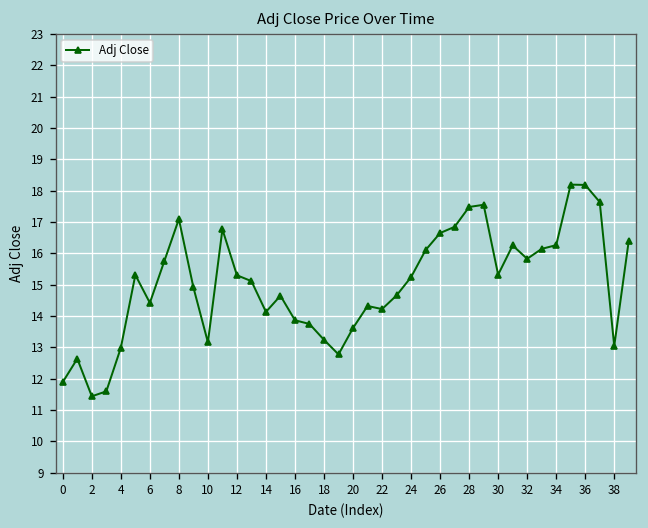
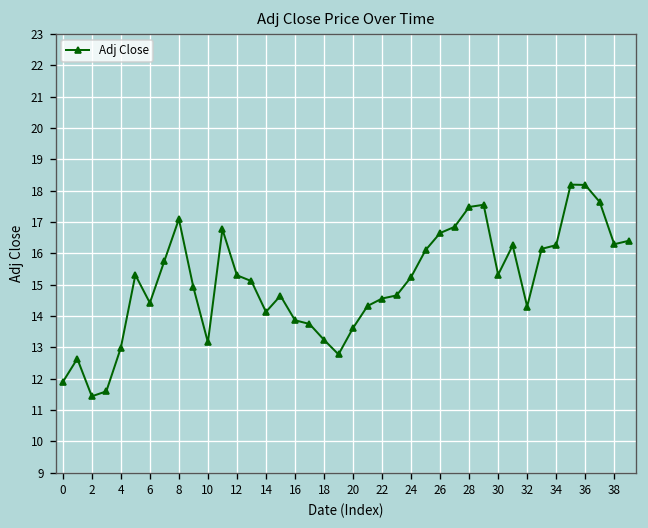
22: 14.2 -> 14.6
32: 15.8 -> 14.3
38: 13.0 -> 16.3
